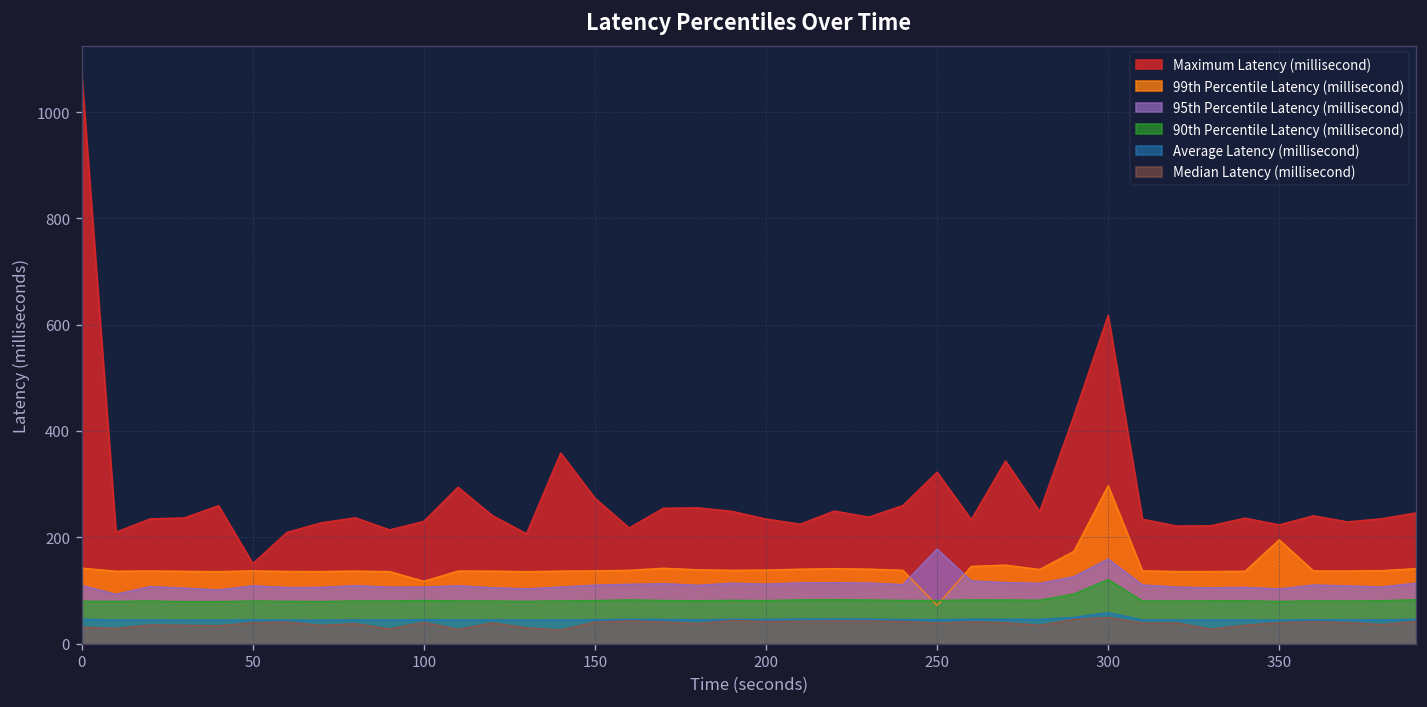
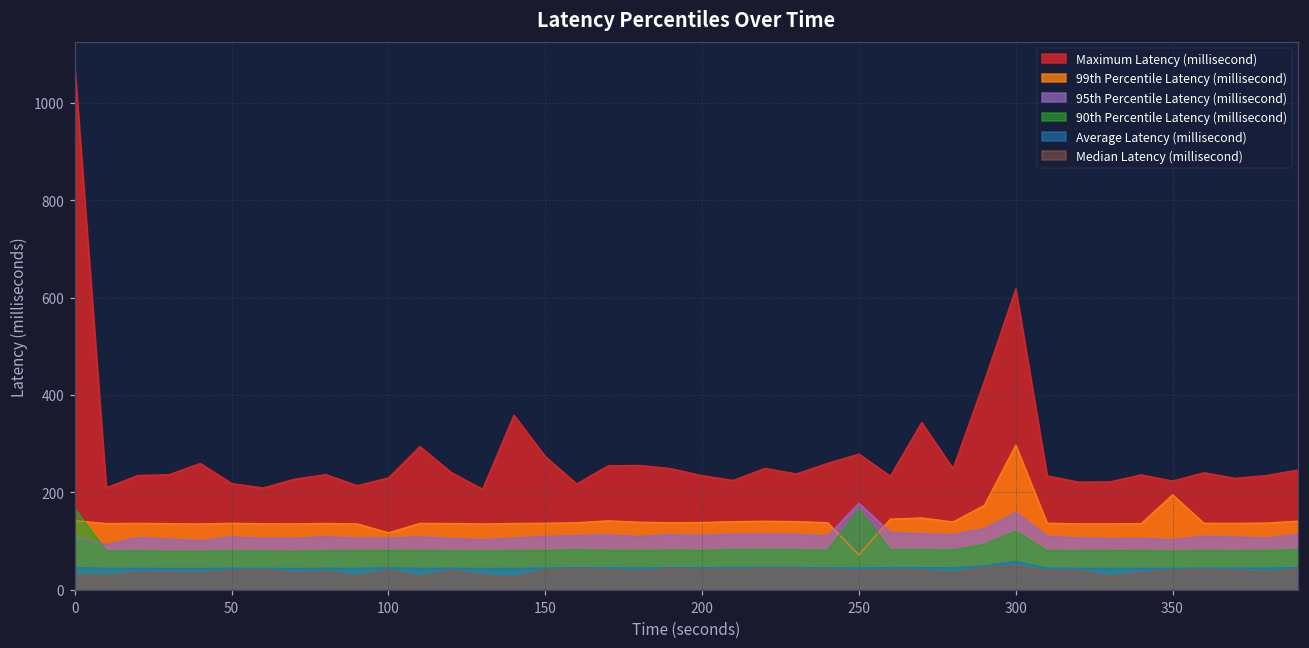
90th Percentile Latency (millisecond), 0: 80 -> 170
Maximum Latency (millisecond), 50: 150 -> 220
Maximum Latency (millisecond), 250: 320 -> 280
90th Percentile Latency (millisecond), 250: 80 -> 170
